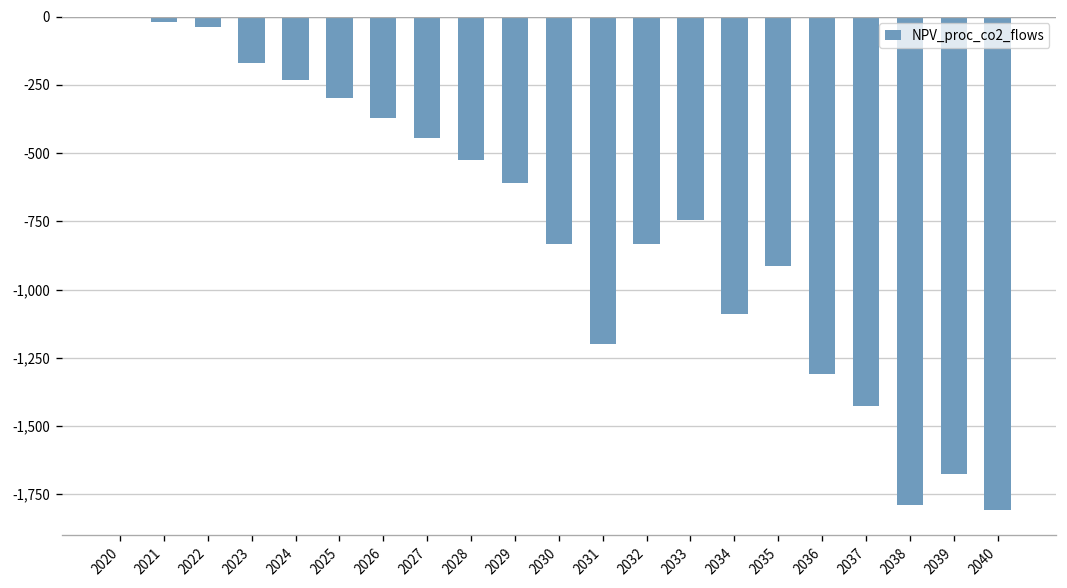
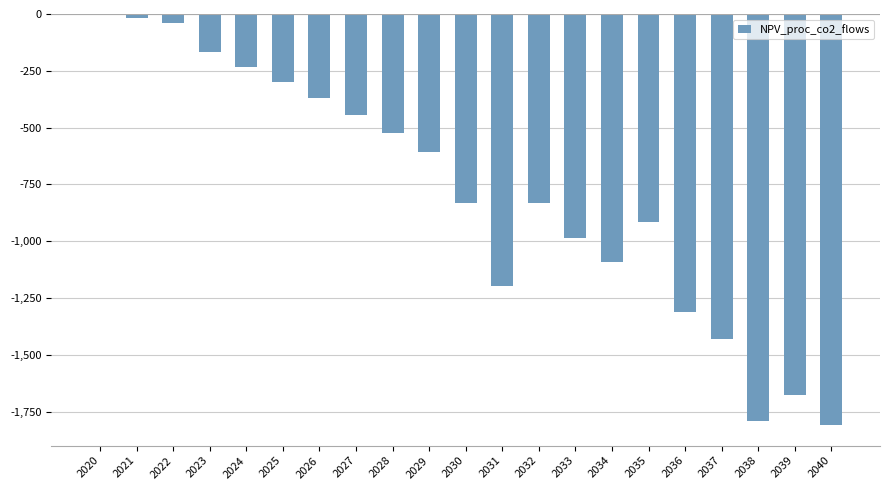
2033: -750 -> -990
